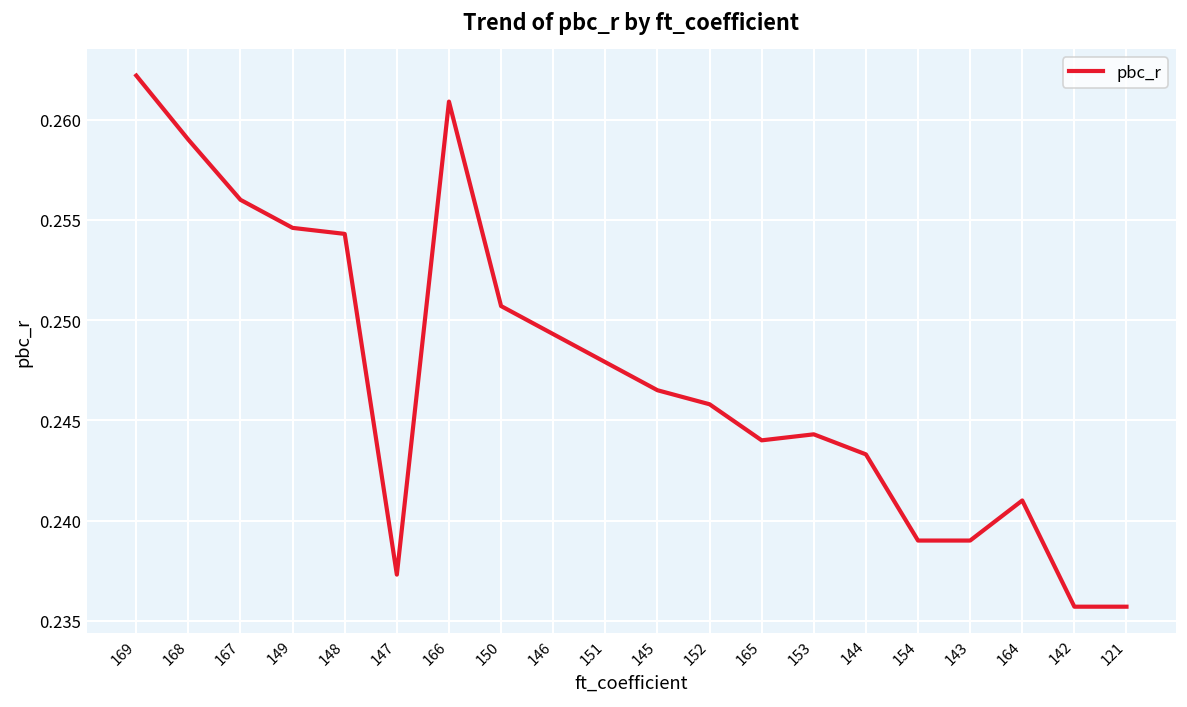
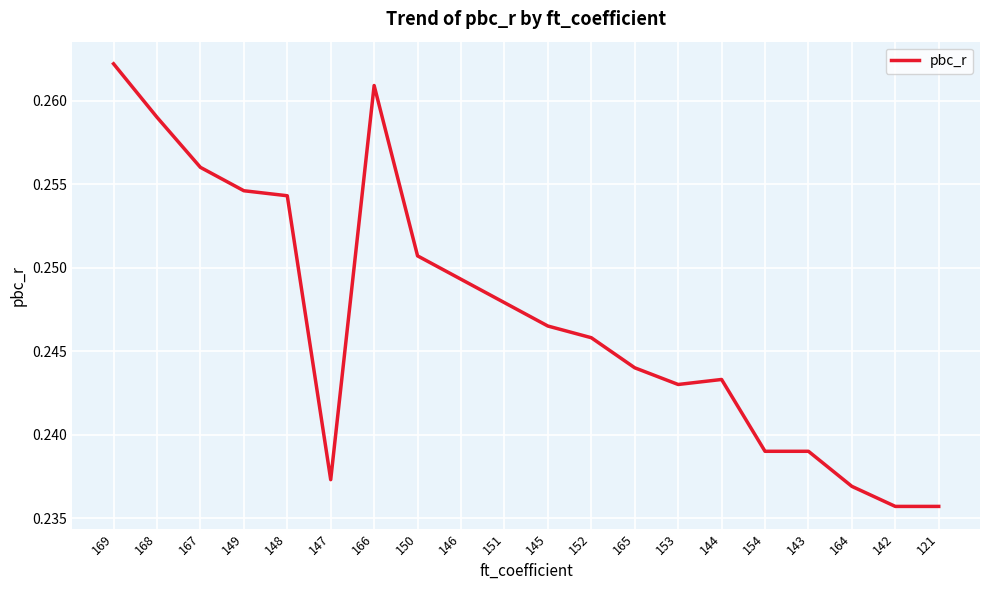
153: 0.2443 -> 0.2430
164: 0.2410 -> 0.2369
